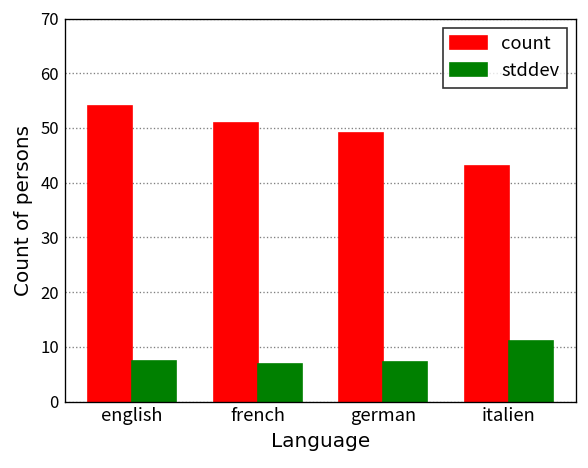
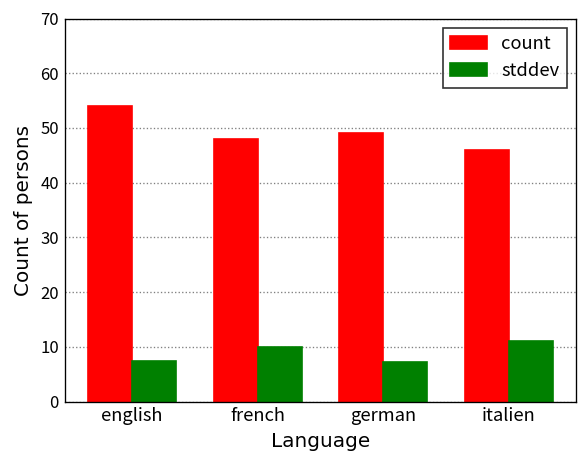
count, french: 51 -> 48
stddev, french: 7 -> 10
count, italien: 43 -> 46
